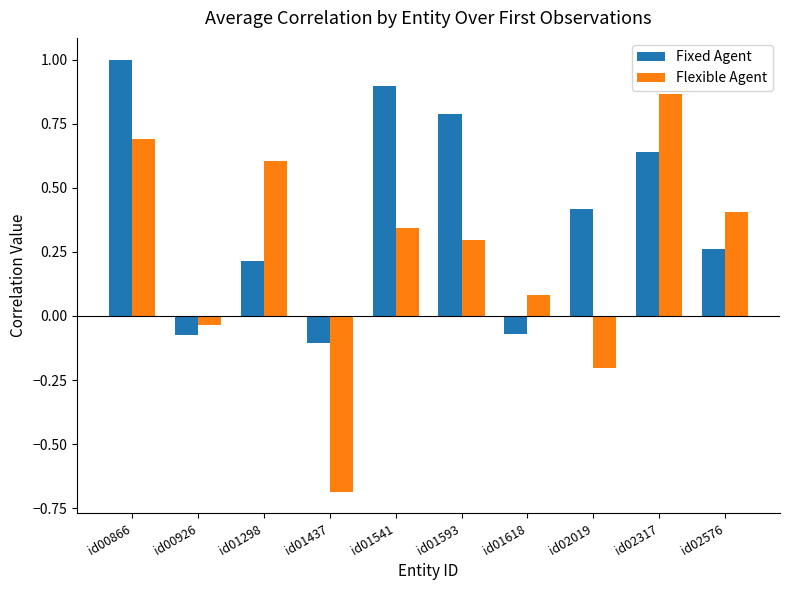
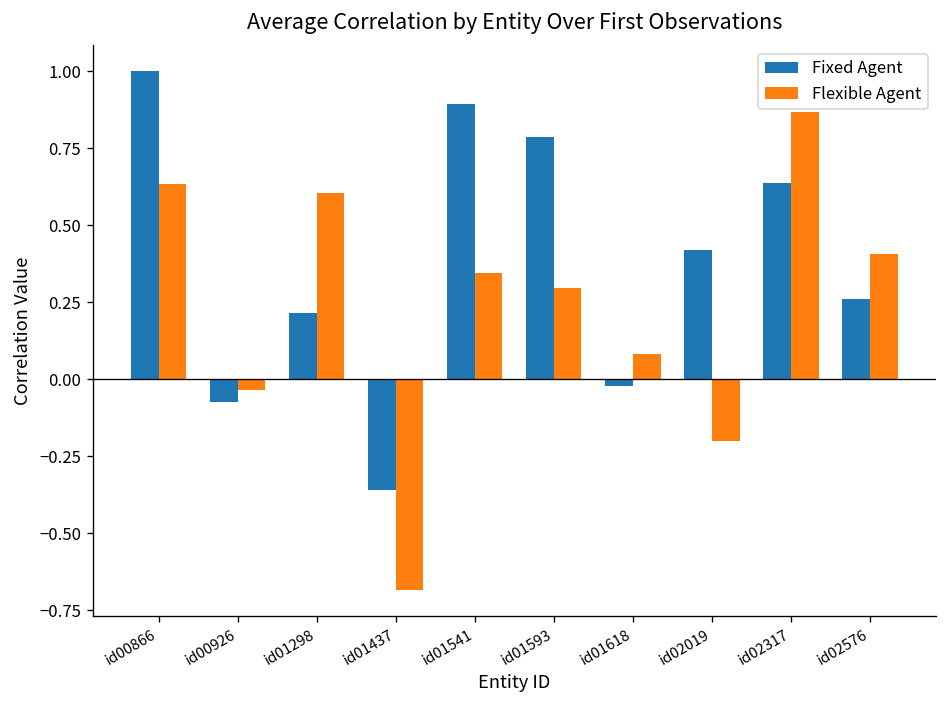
Flexible Agent, id00866: 0.69 -> 0.64
Fixed Agent, id01437: -0.11 -> -0.36
Fixed Agent, id01618: -0.07 -> -0.02
